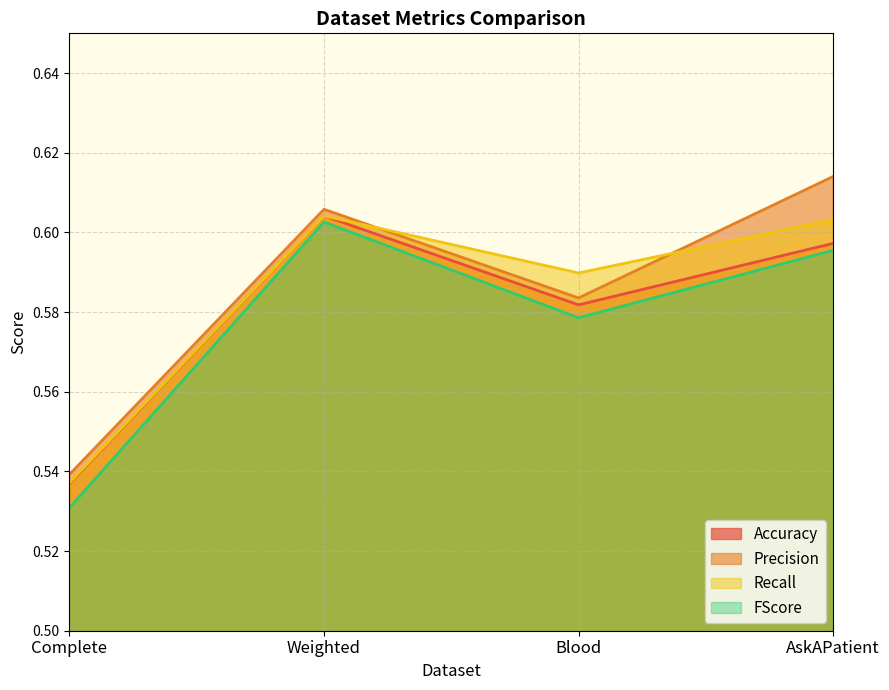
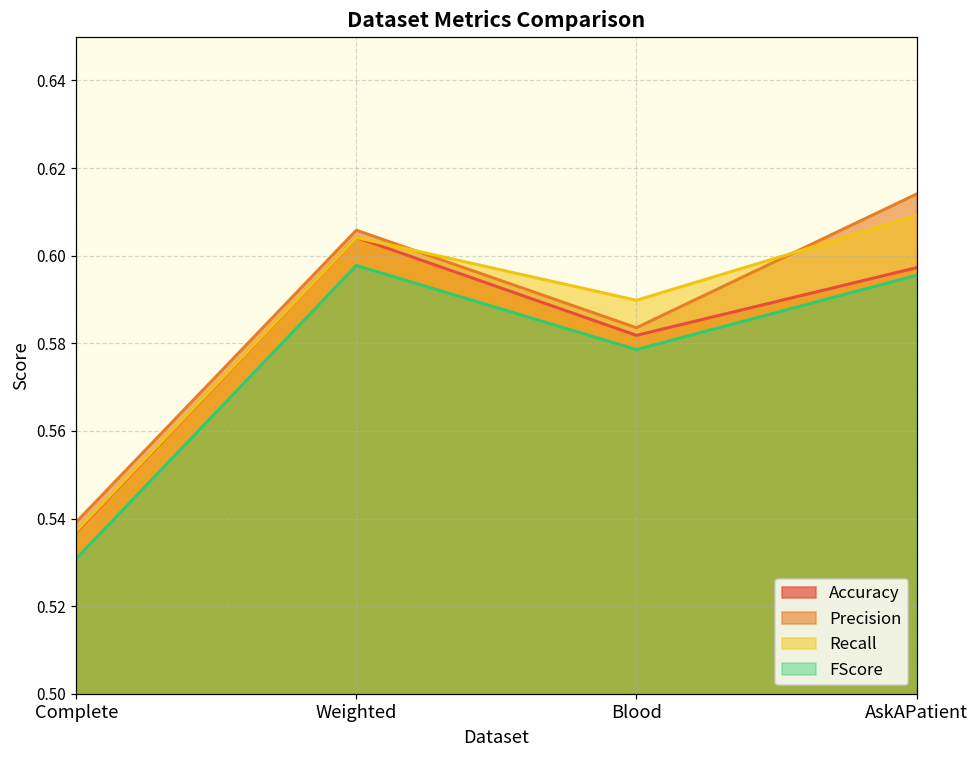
FScore, Weighted: 0.603 -> 0.598
Recall, AskAPatient: 0.603 -> 0.609
